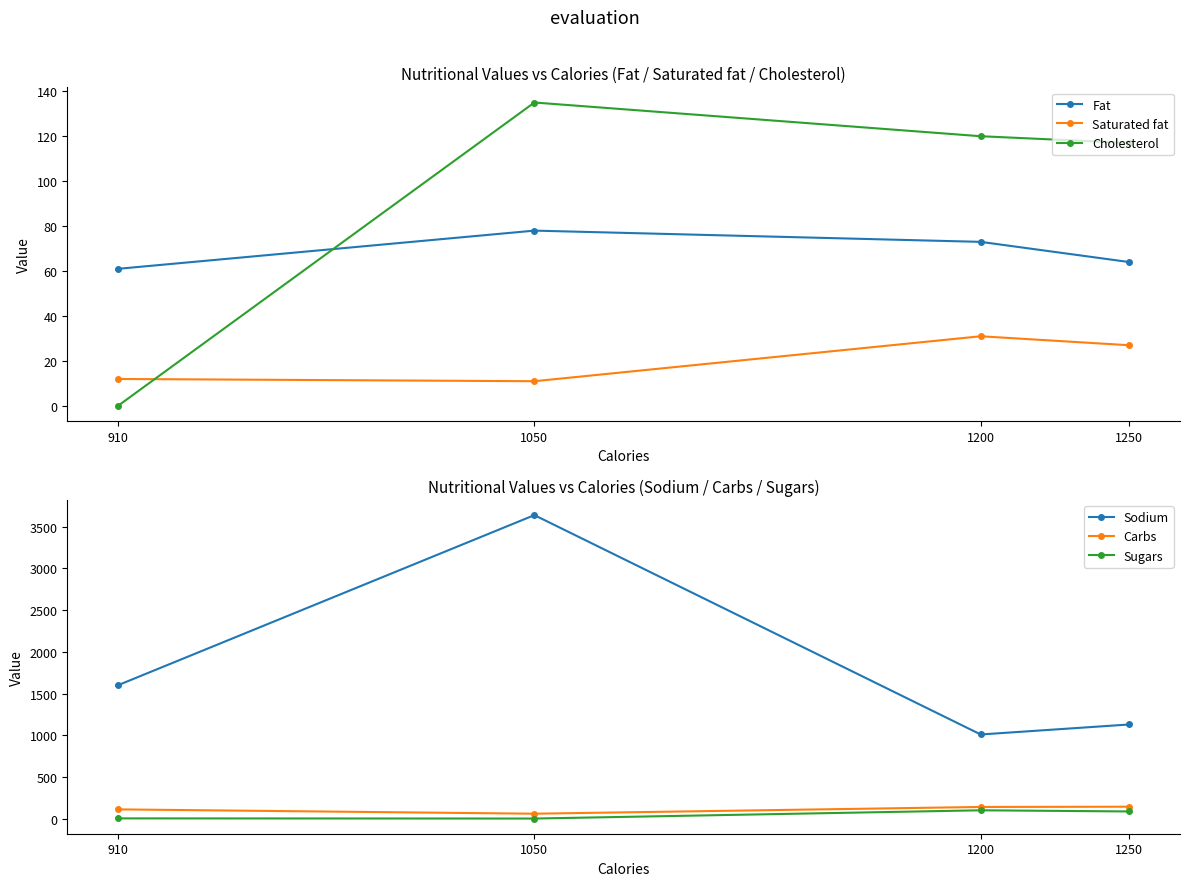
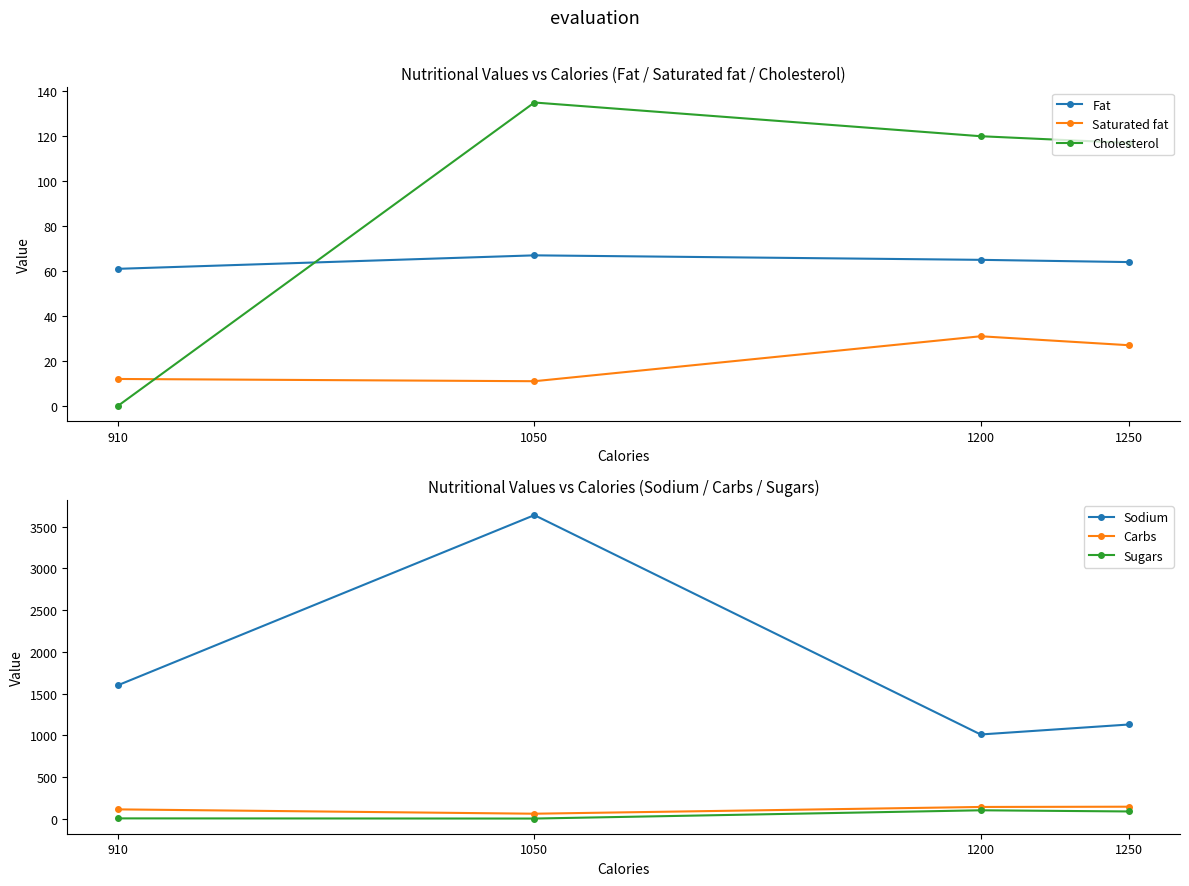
Nutritional Values vs Calories (Fat / Saturated fat / Cholesterol), Fat, 1050: 78 -> 67
Nutritional Values vs Calories (Fat / Saturated fat / Cholesterol), Fat, 1200: 73 -> 65
